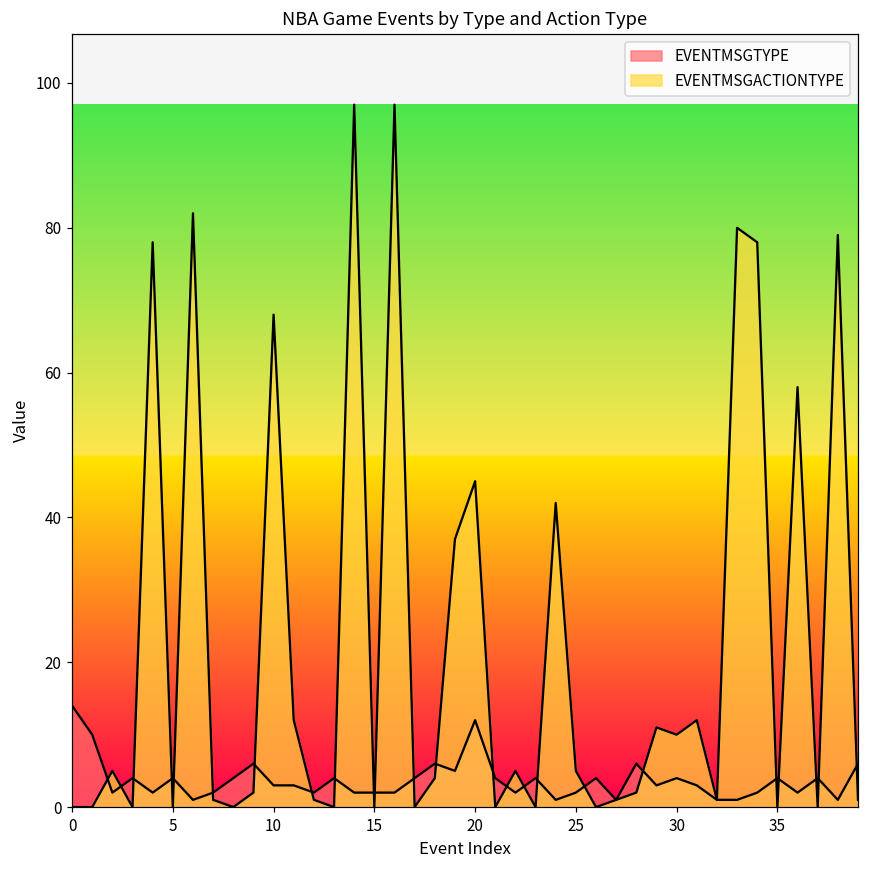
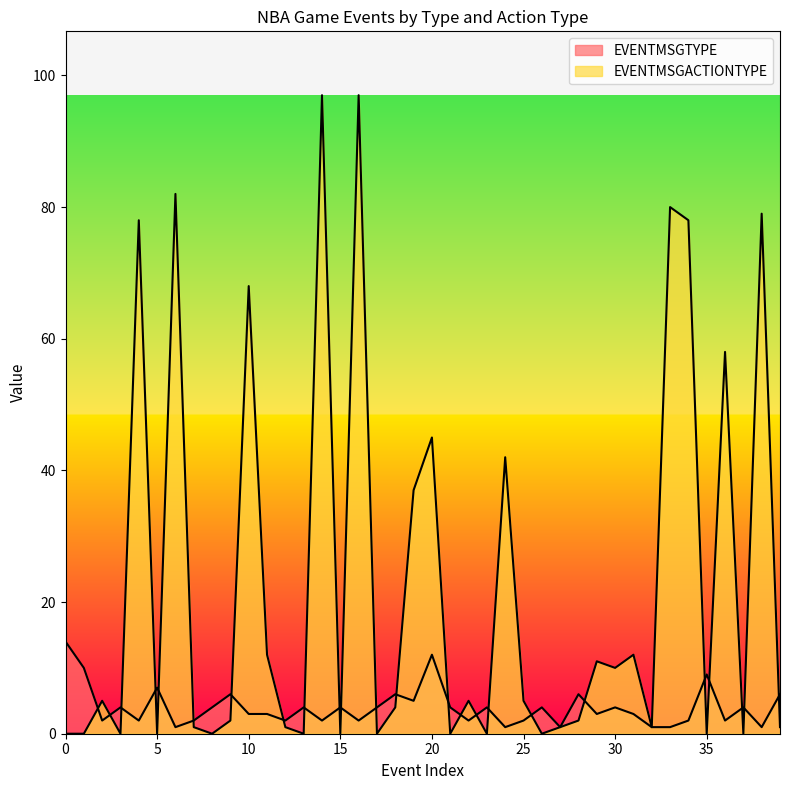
EVENTMSGTYPE, 5: 4 -> 7
EVENTMSGTYPE, 15: 2 -> 4
EVENTMSGTYPE, 35: 4 -> 9
